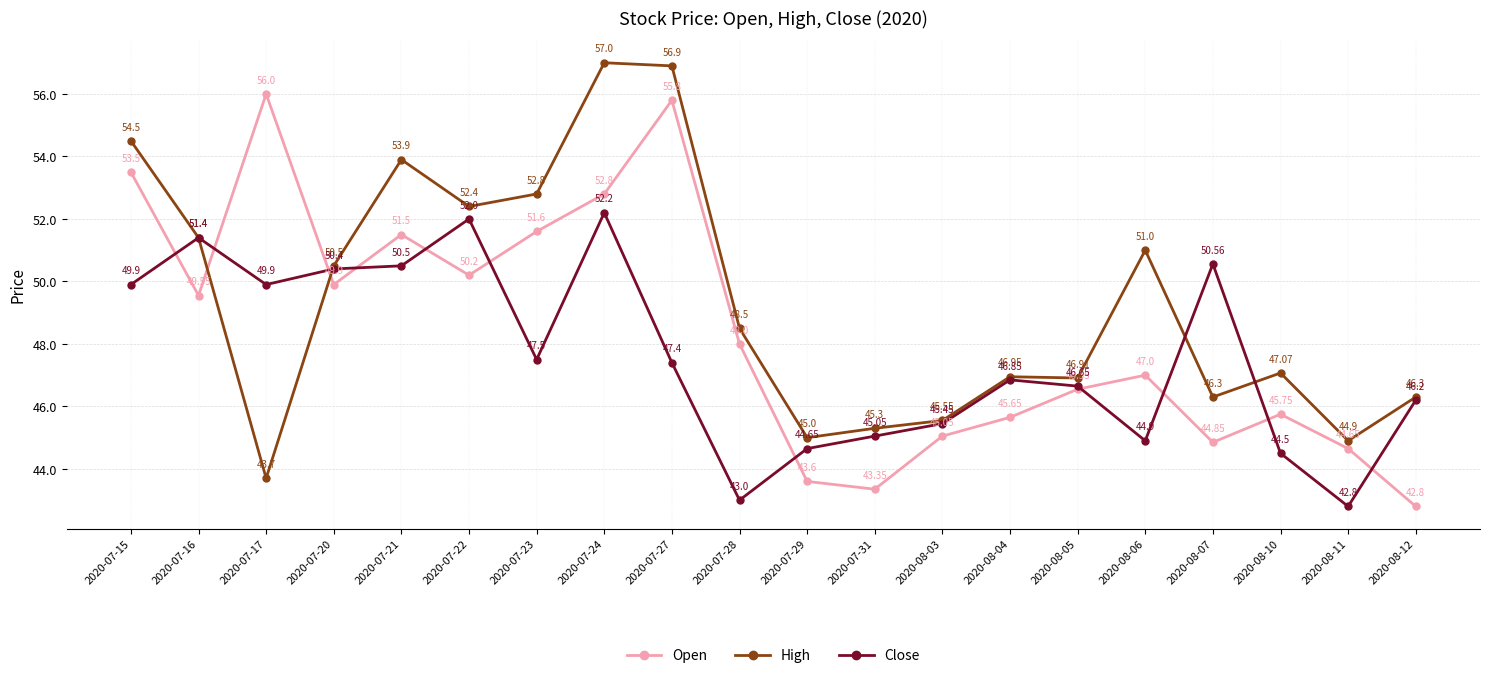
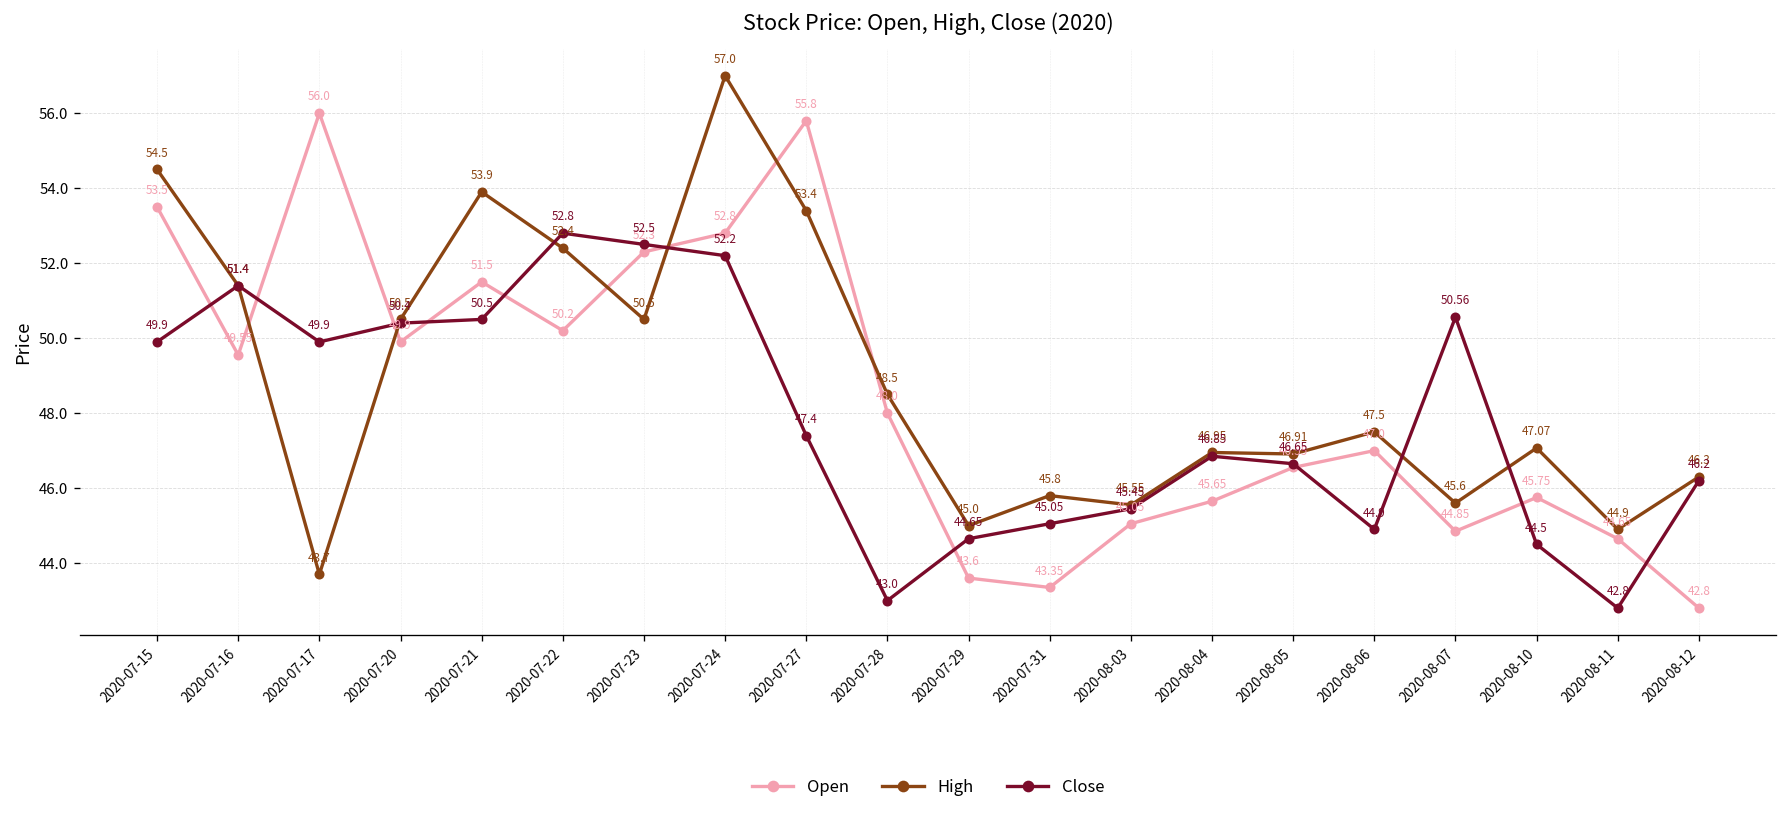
Close, 2020-07-22: 52.0 -> 52.8
Open, 2020-07-23: 51.6 -> 52.3
High, 2020-07-23: 52.8 -> 50.5
Close, 2020-07-23: 47.5 -> 52.5
High, 2020-07-27: 56.9 -> 53.4
High, 2020-07-31: 45.3 -> 45.8
High, 2020-08-06: 51.0 -> 47.5
High, 2020-08-07: 46.3 -> 45.6
